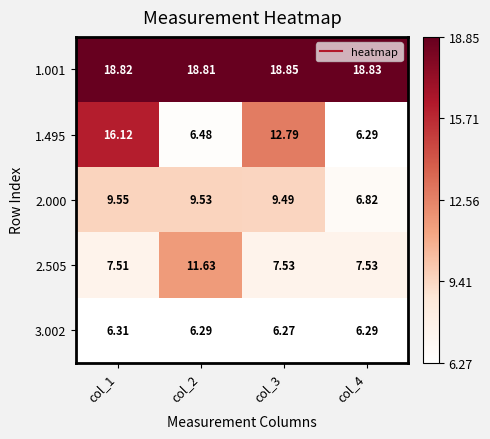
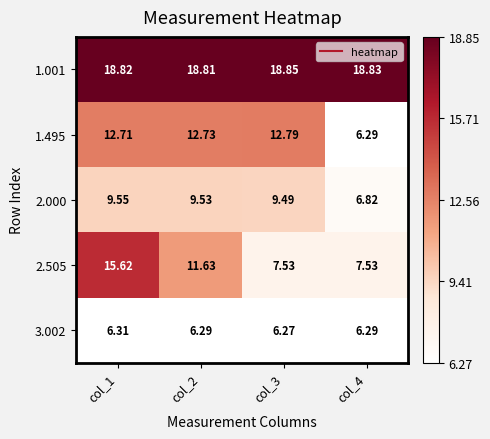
1.495, col_1: 16.12 -> 12.71
1.495, col_2: 6.48 -> 12.73
2.505, col_1: 7.51 -> 15.62
